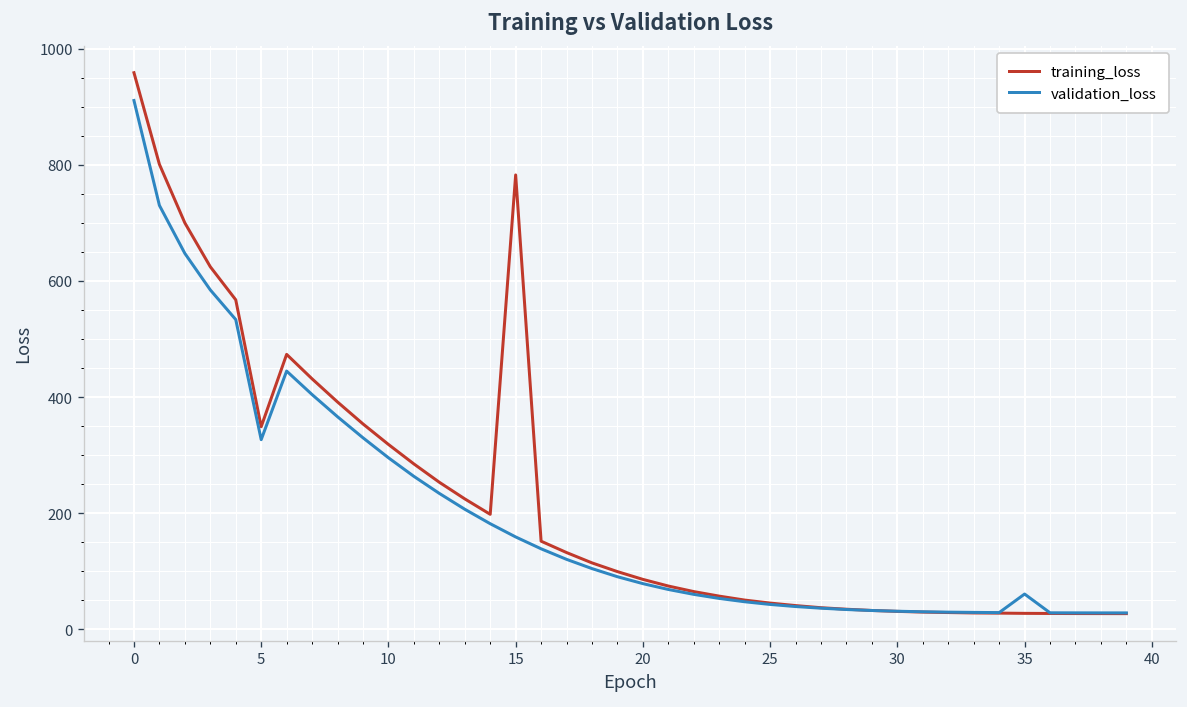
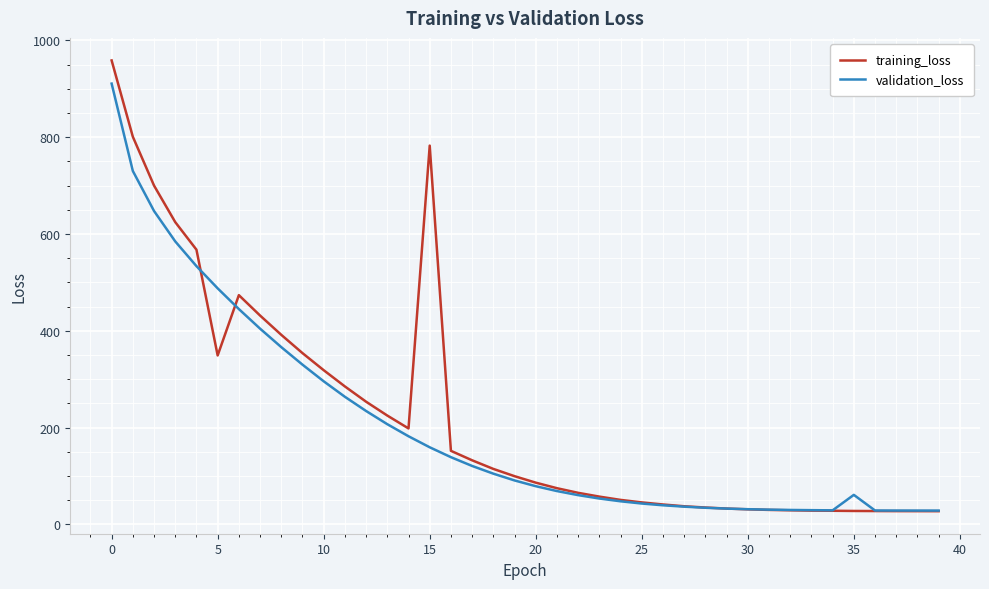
validation_loss, 5: 330 -> 490
